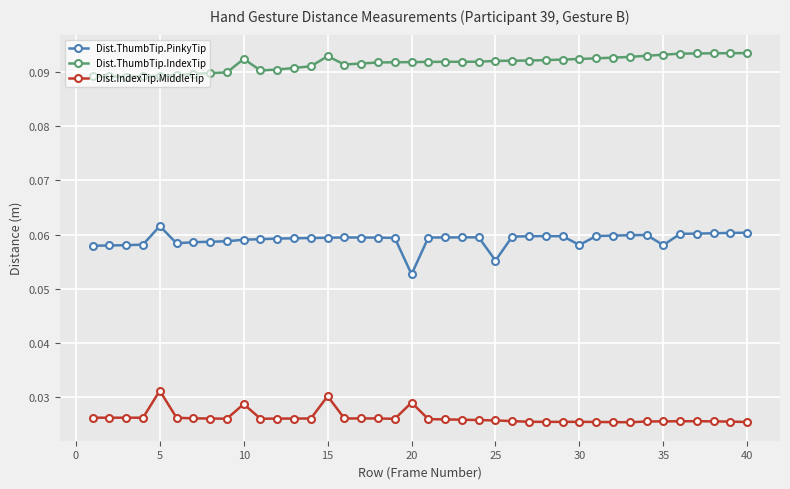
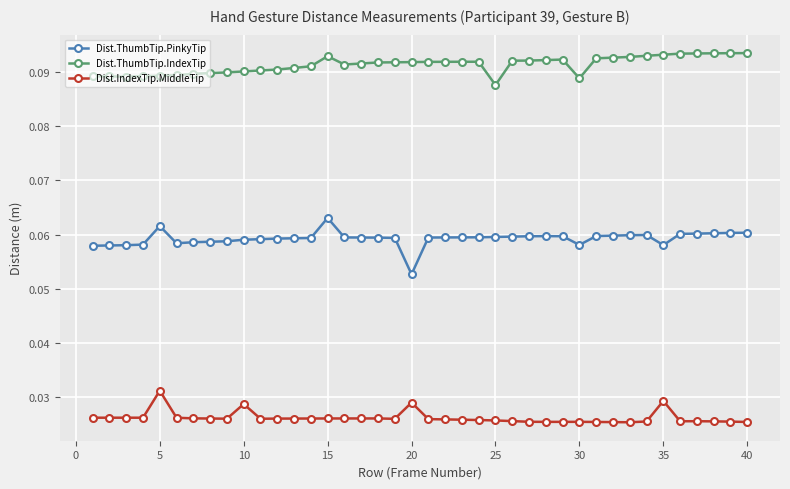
Dist.ThumbTip.IndexTip, 10: 0.092 -> 0.090
Dist.ThumbTip.PinkyTip, 15: 0.059 -> 0.063
Dist.IndexTip.MiddleTip, 15: 0.030 -> 0.026
Dist.ThumbTip.PinkyTip, 25: 0.055 -> 0.060
Dist.ThumbTip.IndexTip, 25: 0.092 -> 0.088
Dist.ThumbTip.IndexTip, 30: 0.092 -> 0.089
Dist.IndexTip.MiddleTip, 35: 0.026 -> 0.029
